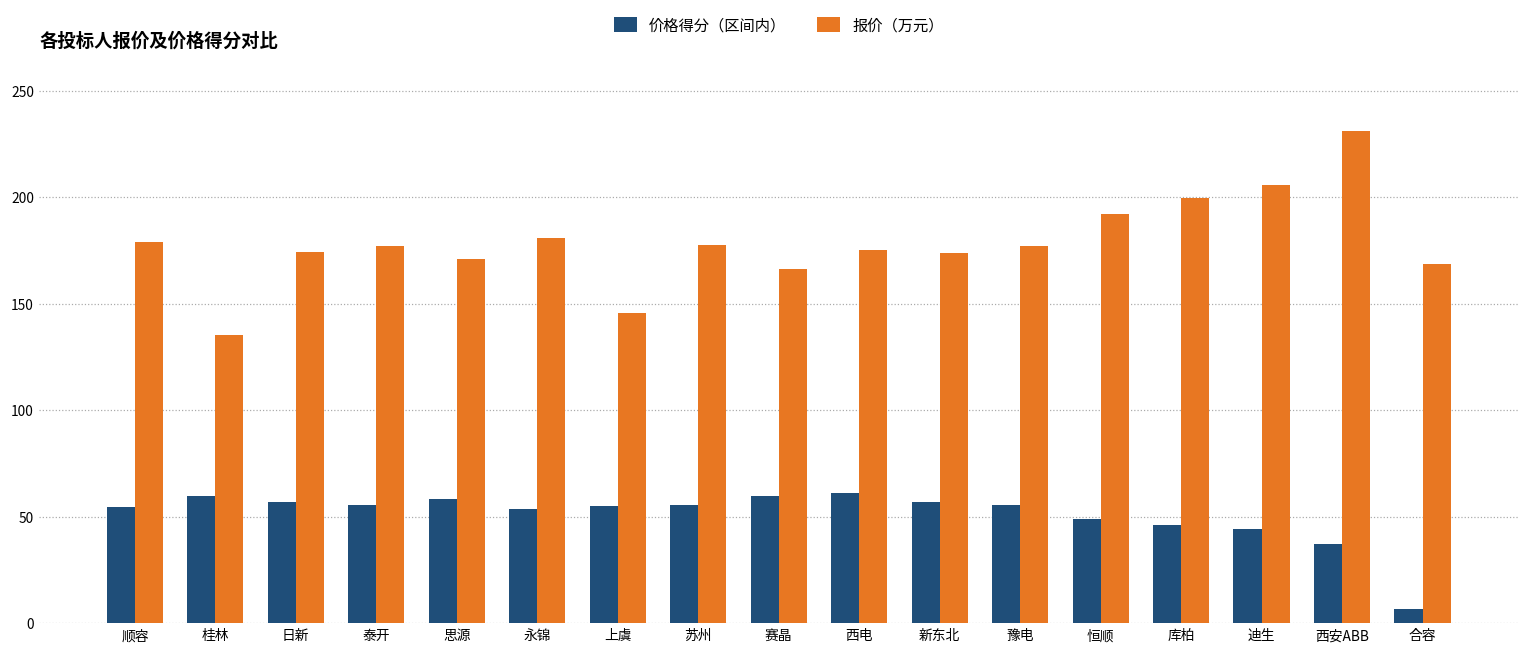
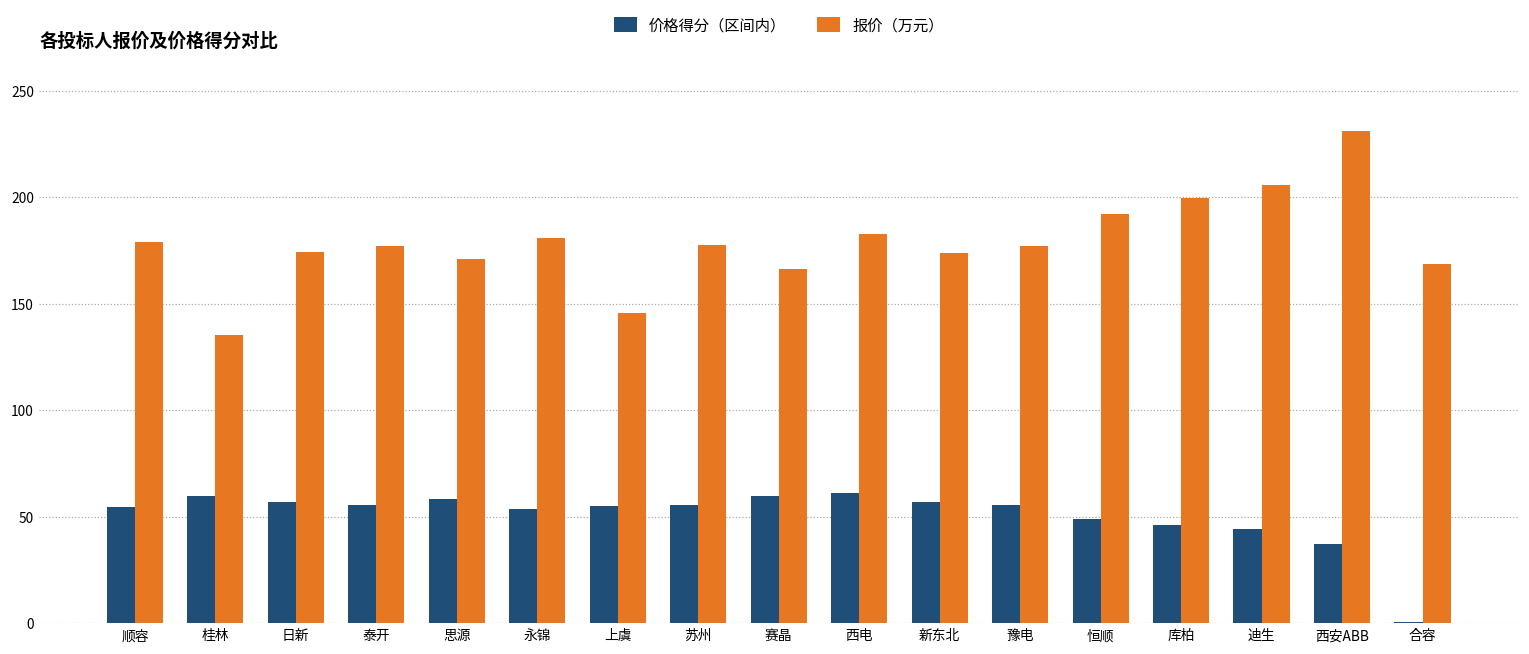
报价（万元）, 西电: 175 -> 183
价格得分（区间内）, 合容: 7 -> 1
